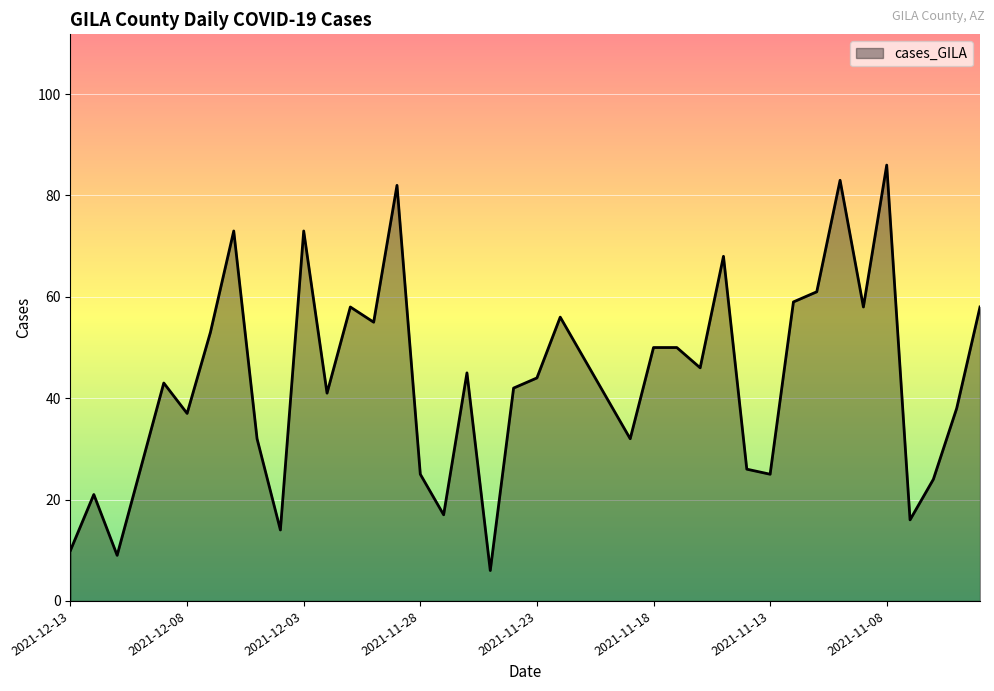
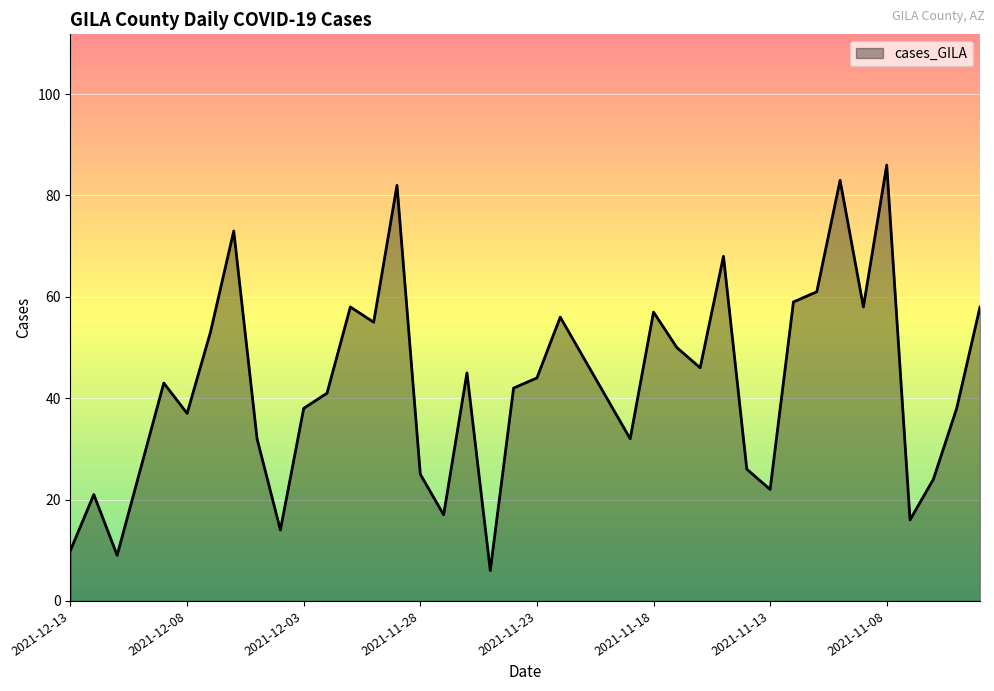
2021-12-03: 73 -> 38
2021-11-18: 50 -> 57
2021-11-13: 25 -> 22
